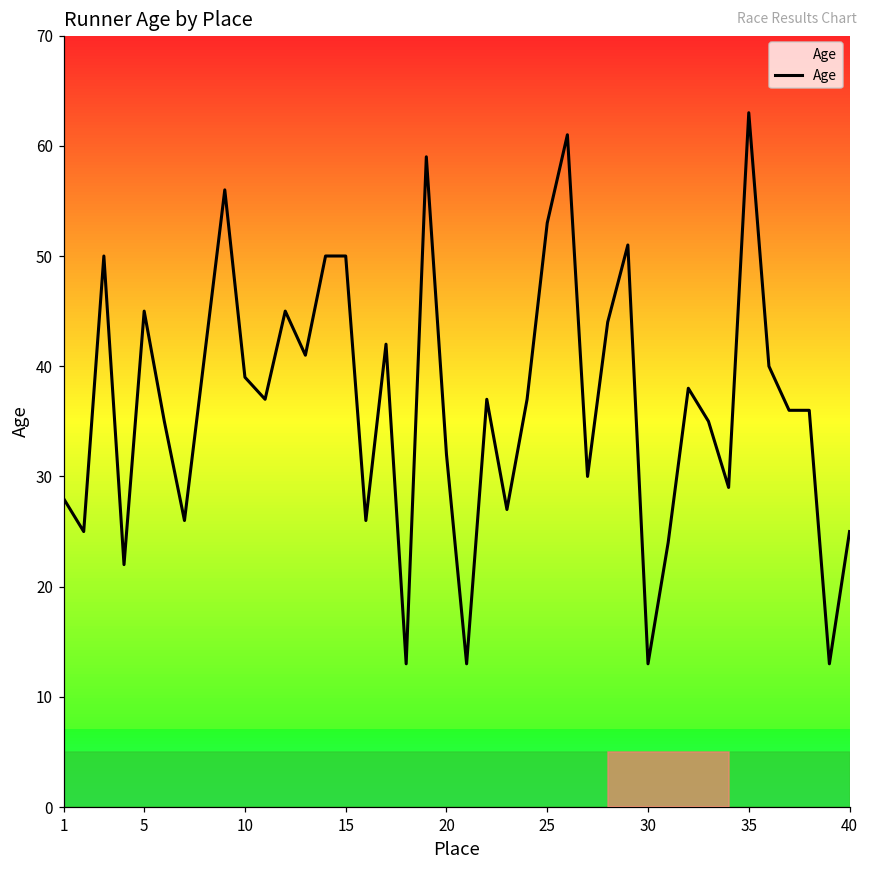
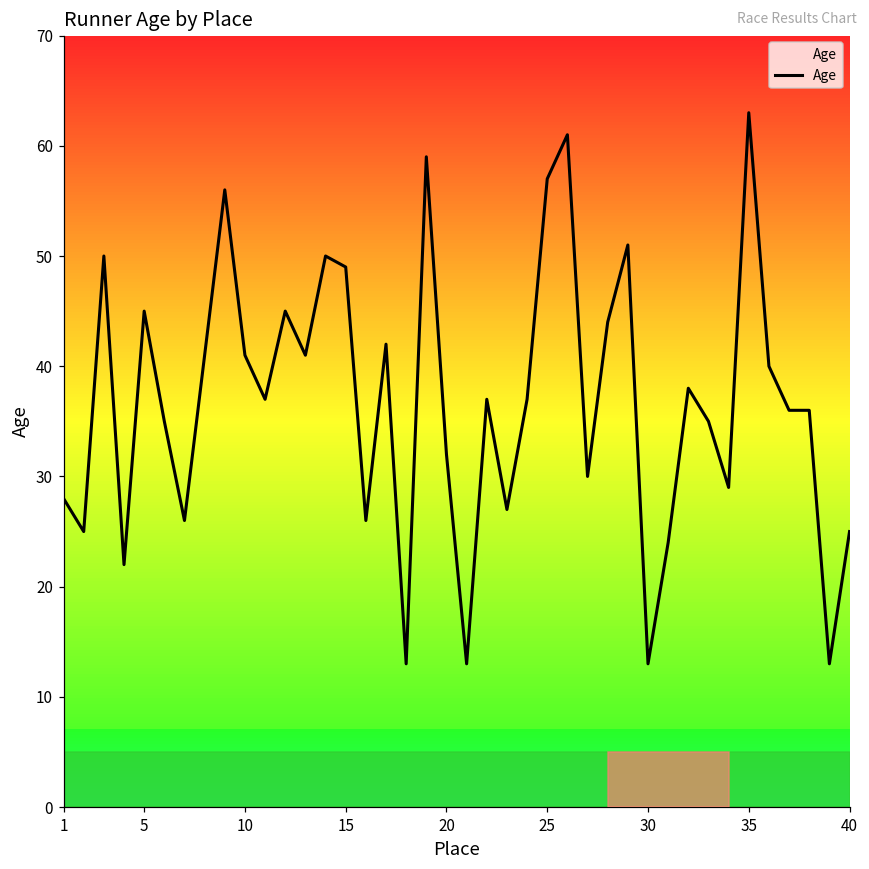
10: 39 -> 41
15: 50 -> 49
25: 53 -> 57
